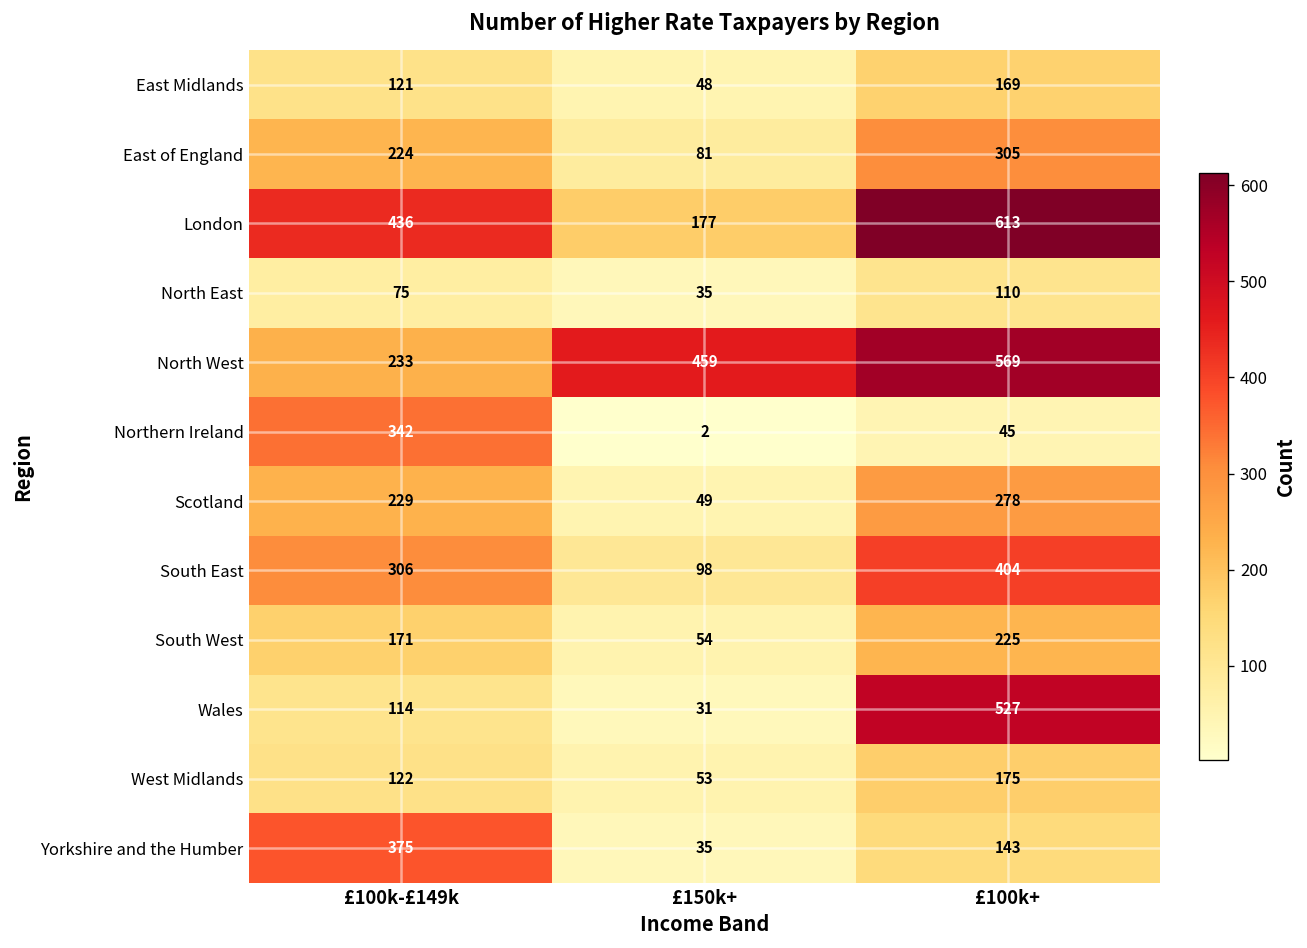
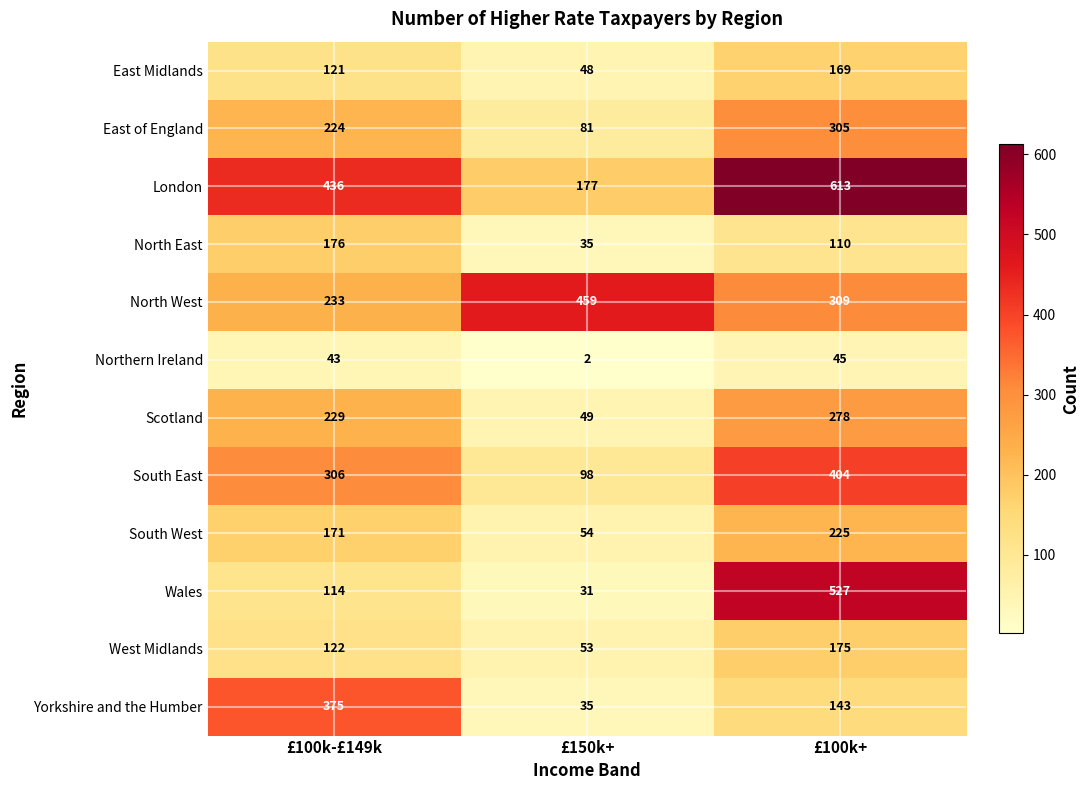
North East, £100k-£149k: 75 -> 176
North West, £100k+: 569 -> 309
Northern Ireland, £100k-£149k: 342 -> 43
